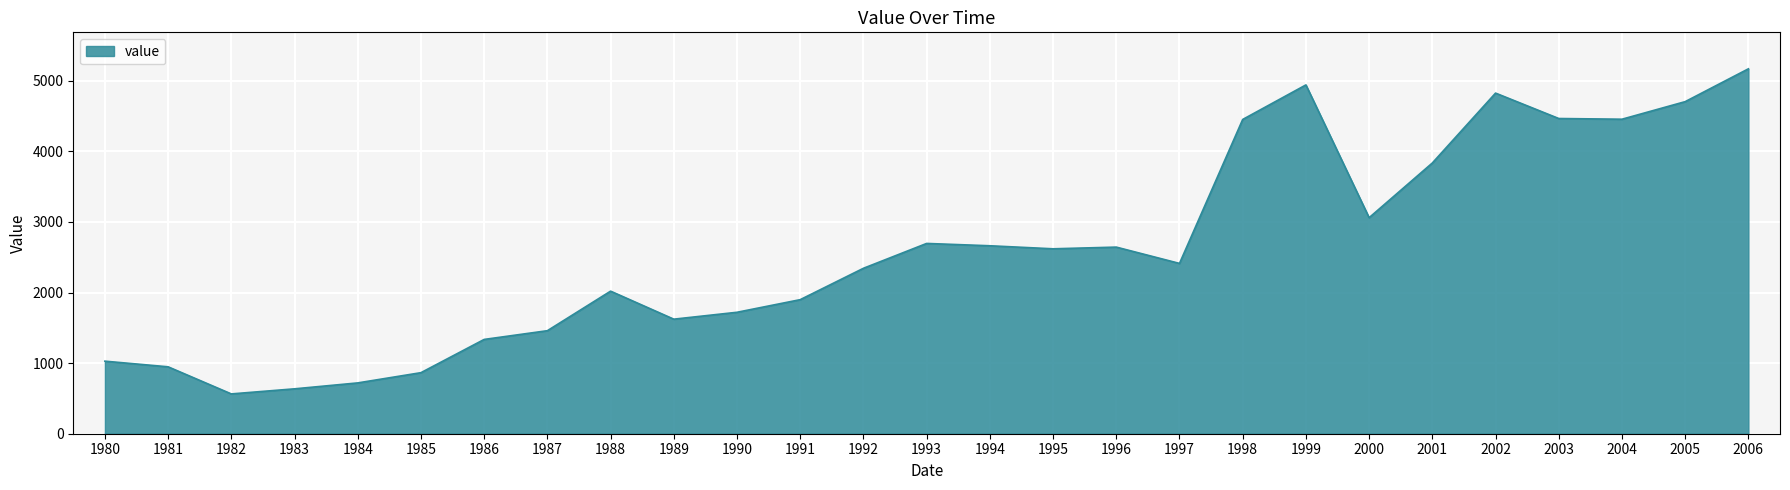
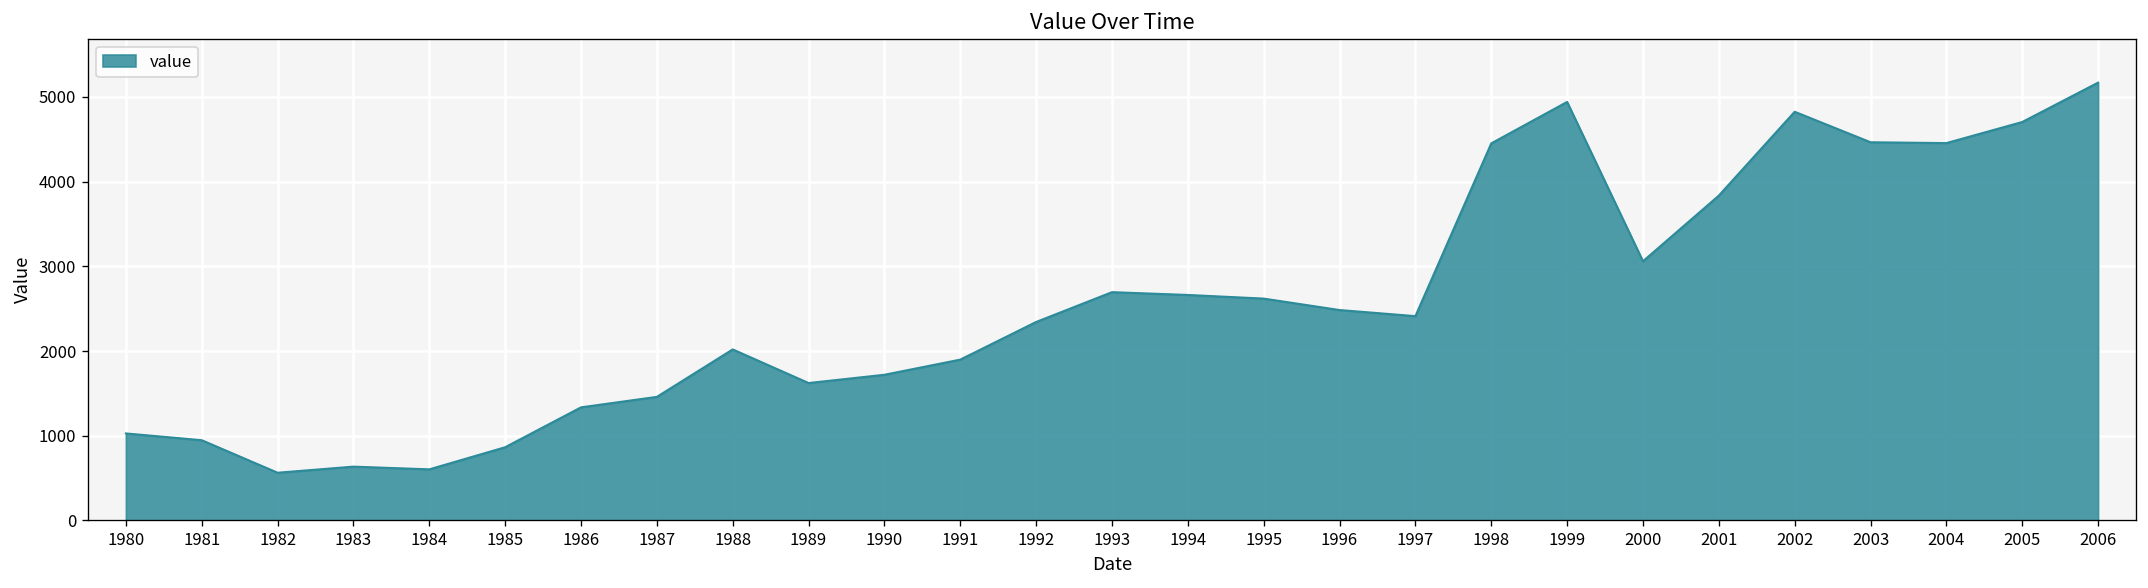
1984: 700 -> 600
1996: 2600 -> 2500
